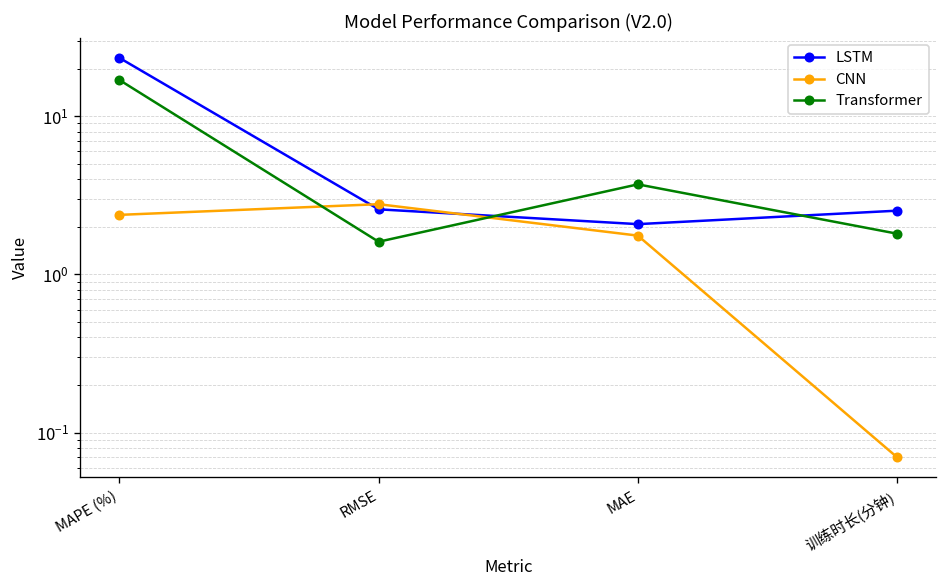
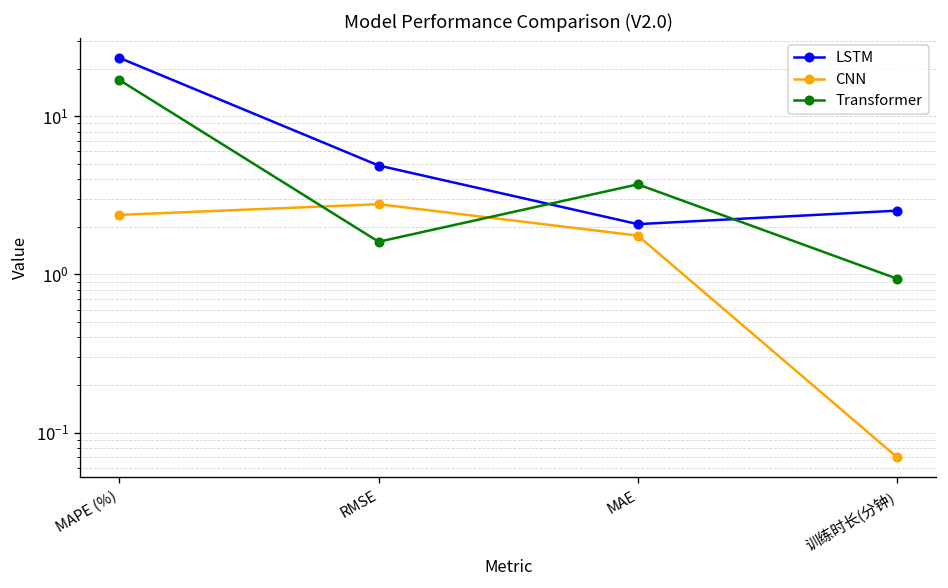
LSTM, RMSE: 2.6 -> 4.9
Transformer, 训练时长(分钟): 1.8 -> 0.9
